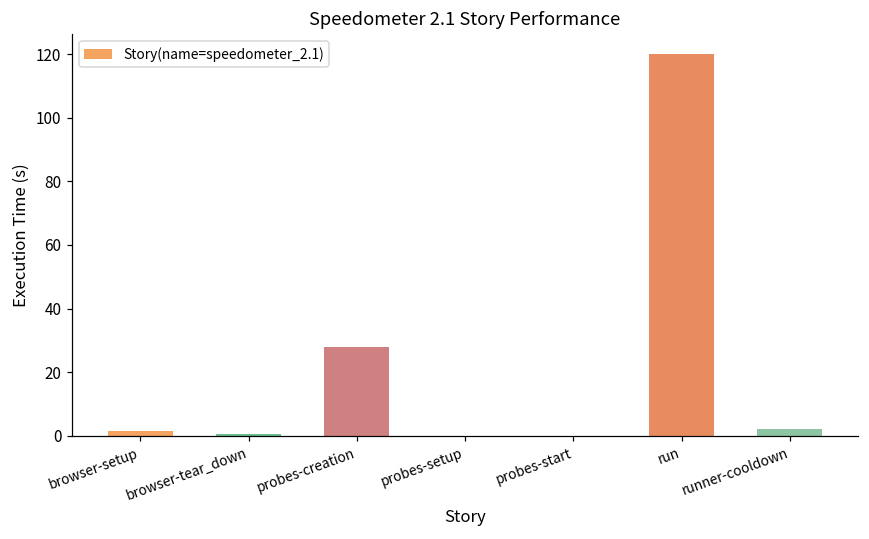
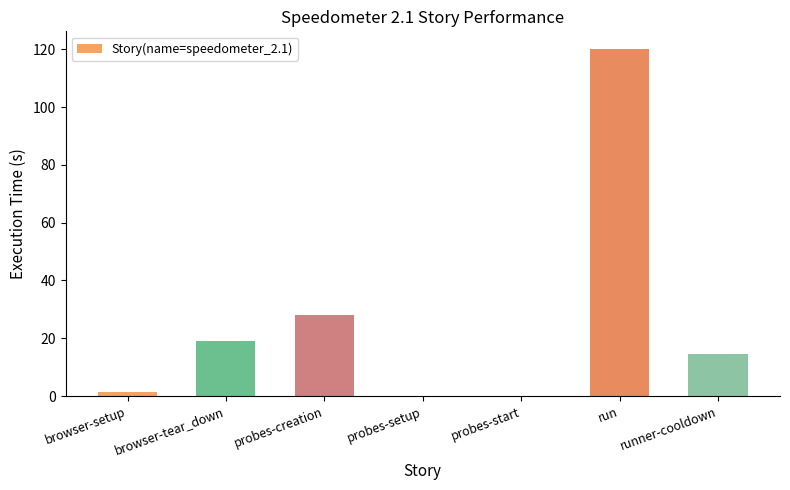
browser-tear_down: 0 -> 19
runner-cooldown: 2 -> 15
